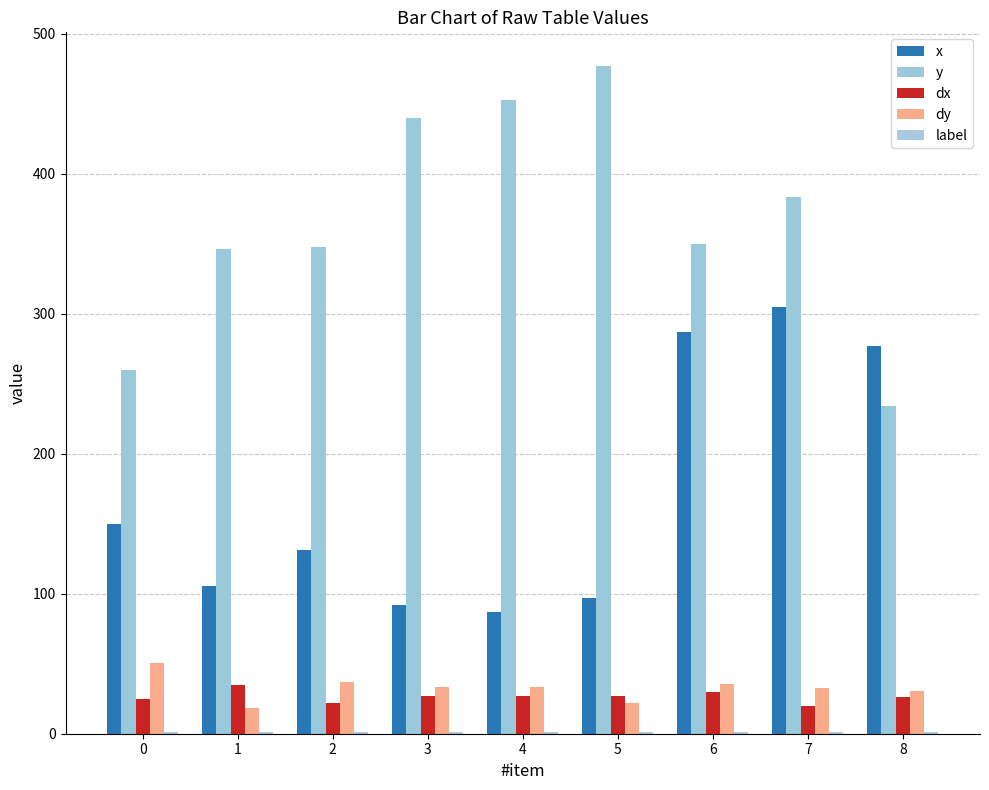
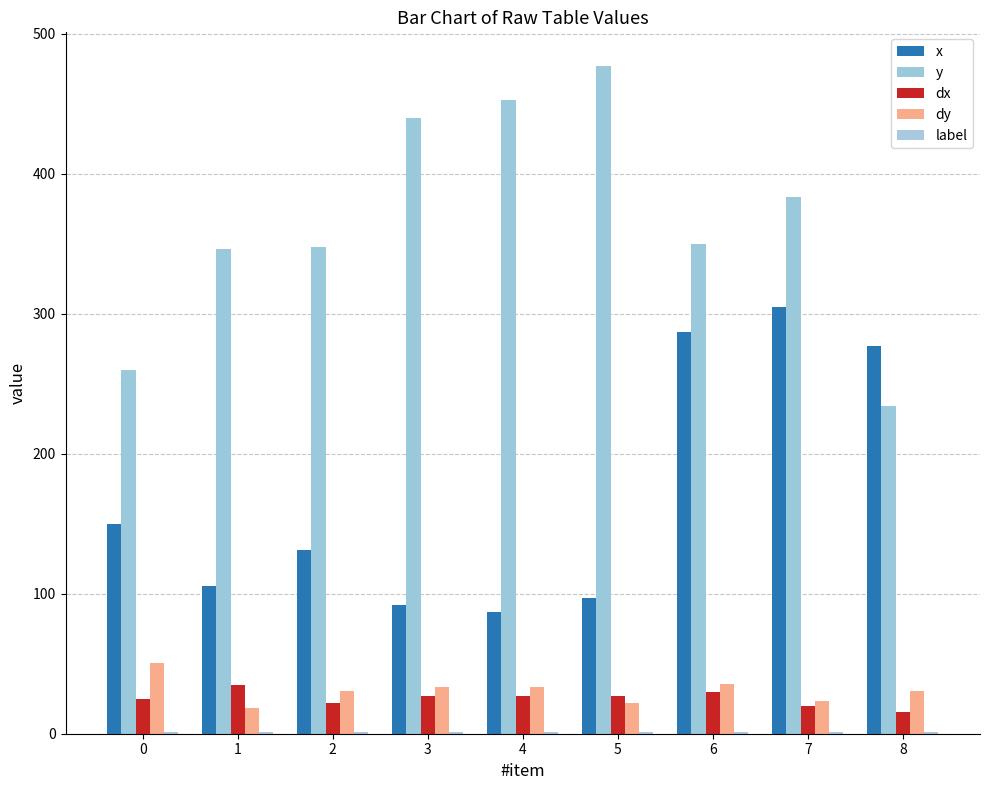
dy, 2: 37 -> 31
dy, 7: 33 -> 23
dx, 8: 26 -> 15
